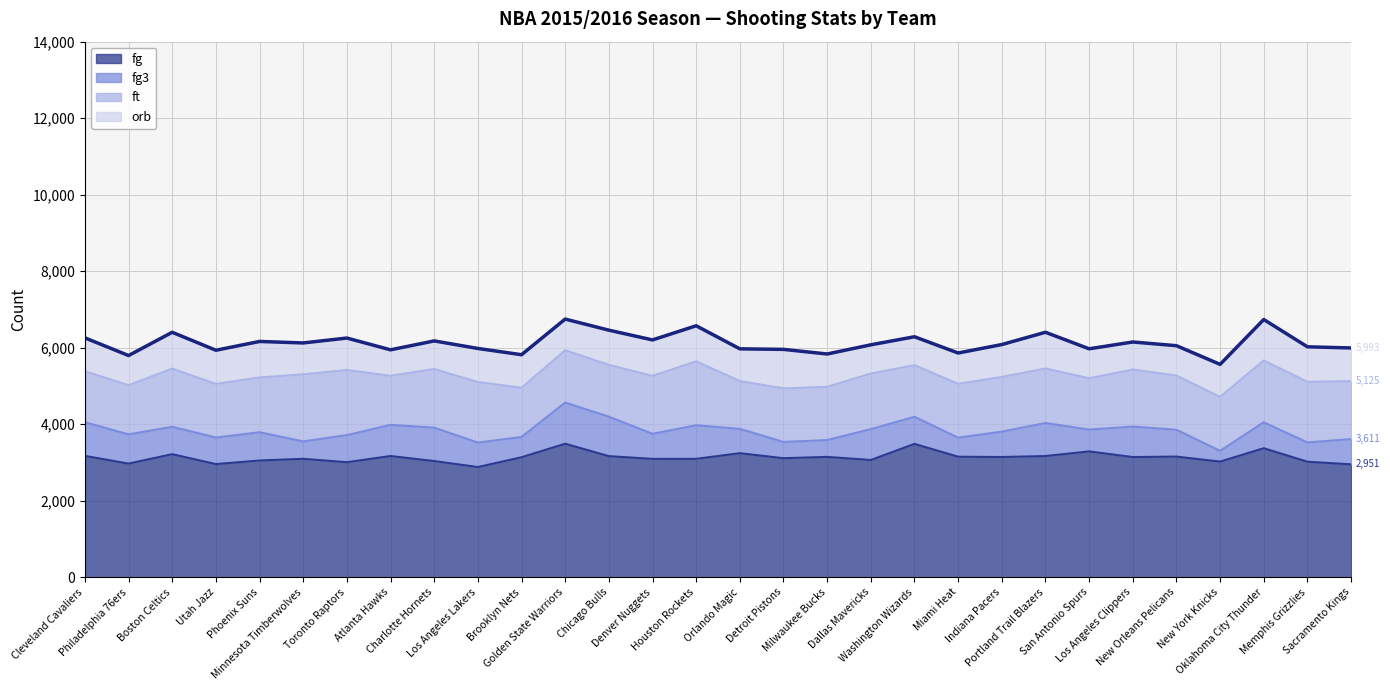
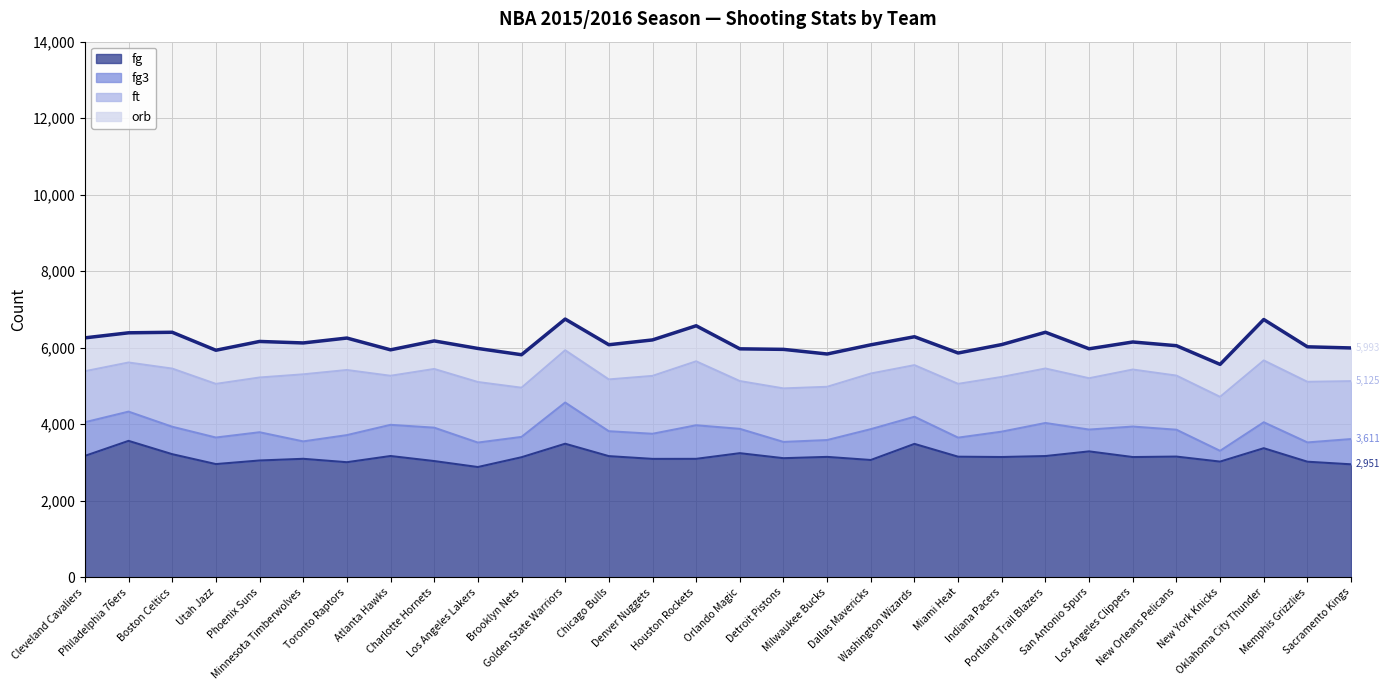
fg, Philadelphia 76ers: 3,000 -> 3,600
fg3, Chicago Bulls: 1,000 -> 700
